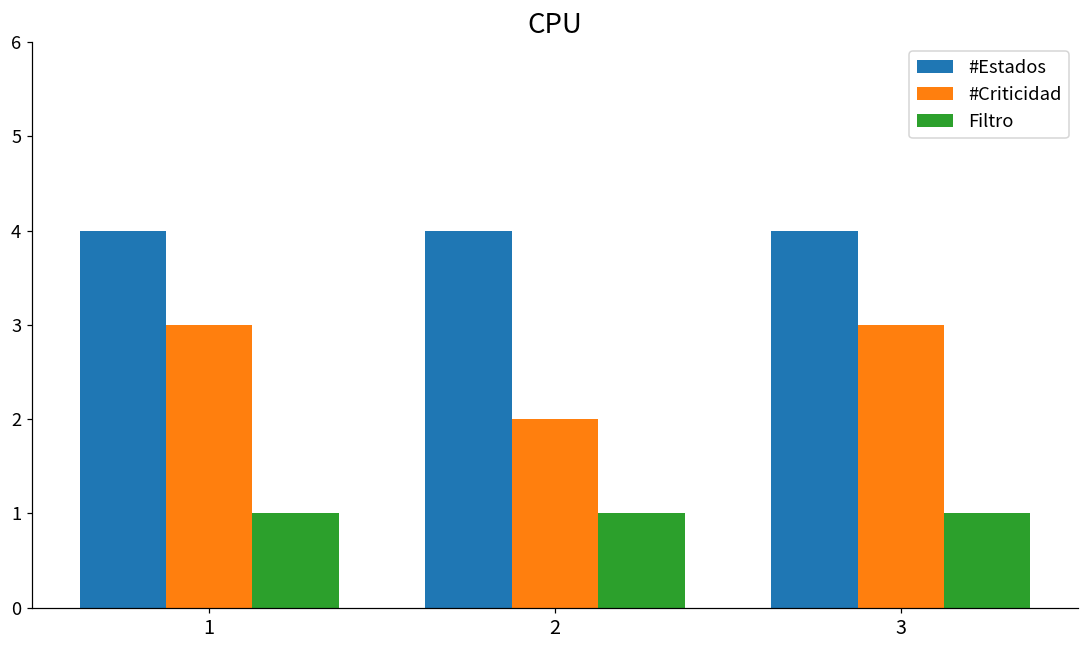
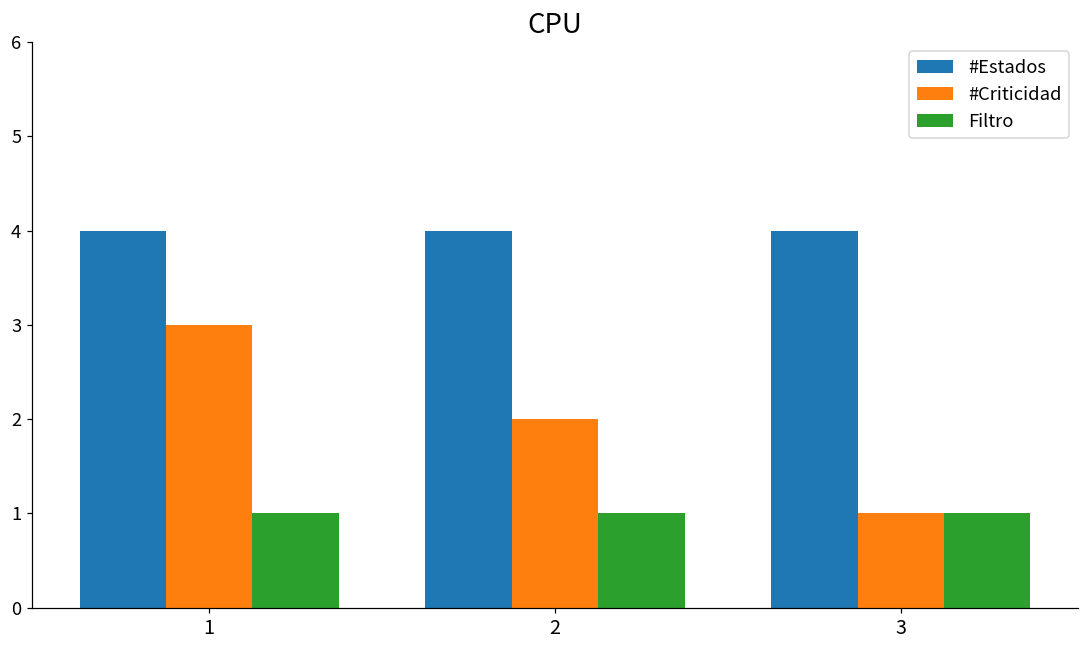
#Criticidad, 3: 3 -> 1
